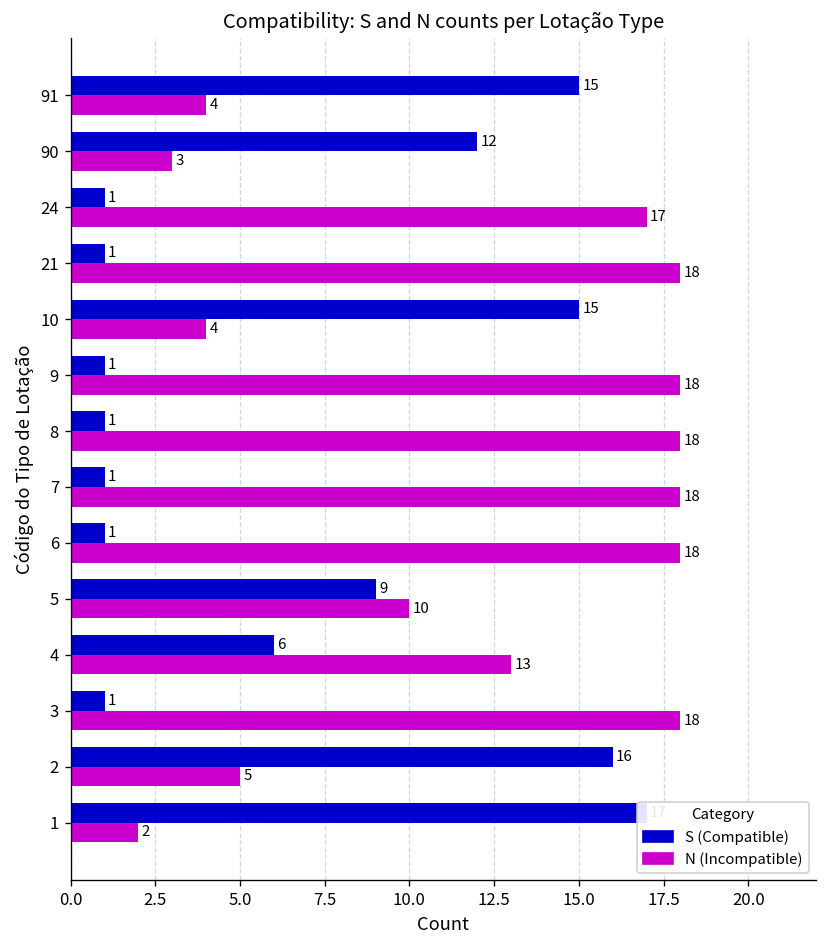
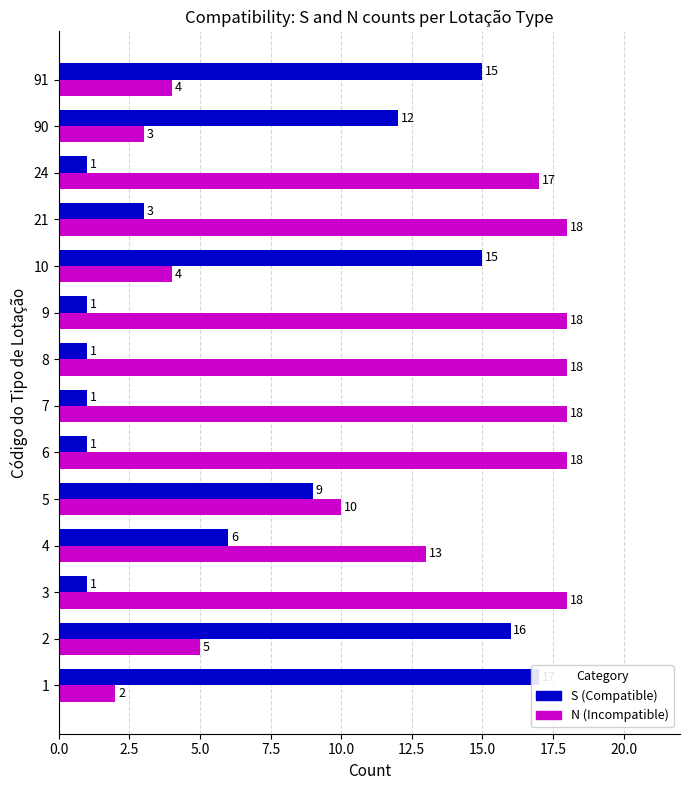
S (Compatible), 21: 1 -> 3
